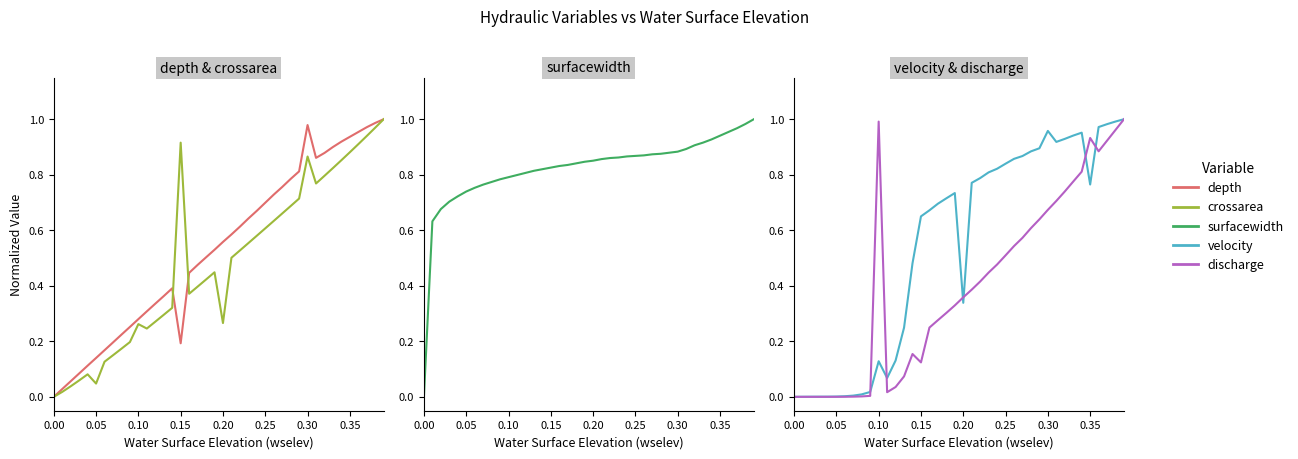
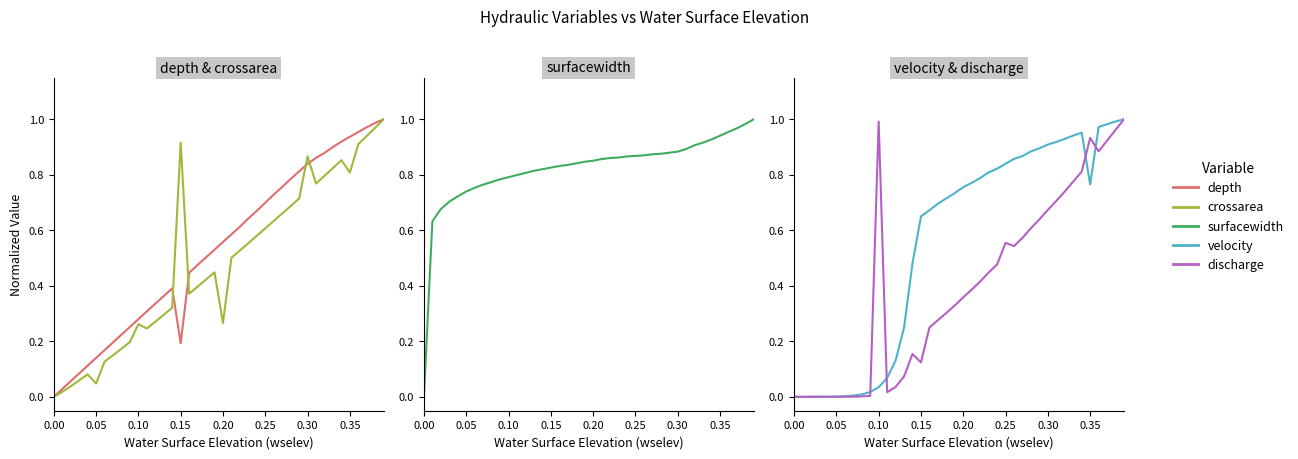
depth & crossarea, depth, 0.30: 0.98 -> 0.84
depth & crossarea, crossarea, 0.35: 0.88 -> 0.81
velocity & discharge, velocity, 0.10: 0.13 -> 0.03
velocity & discharge, velocity, 0.20: 0.34 -> 0.76
velocity & discharge, discharge, 0.25: 0.51 -> 0.55
velocity & discharge, velocity, 0.30: 0.96 -> 0.91
